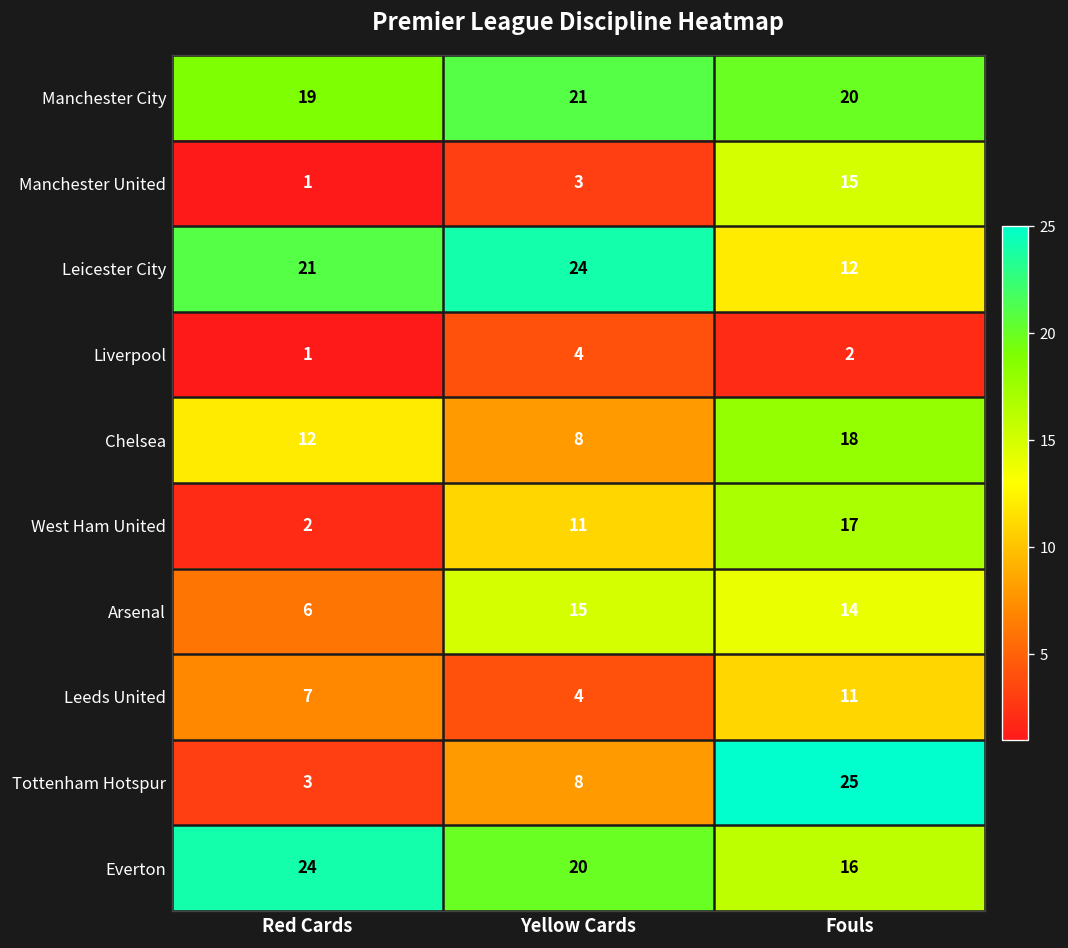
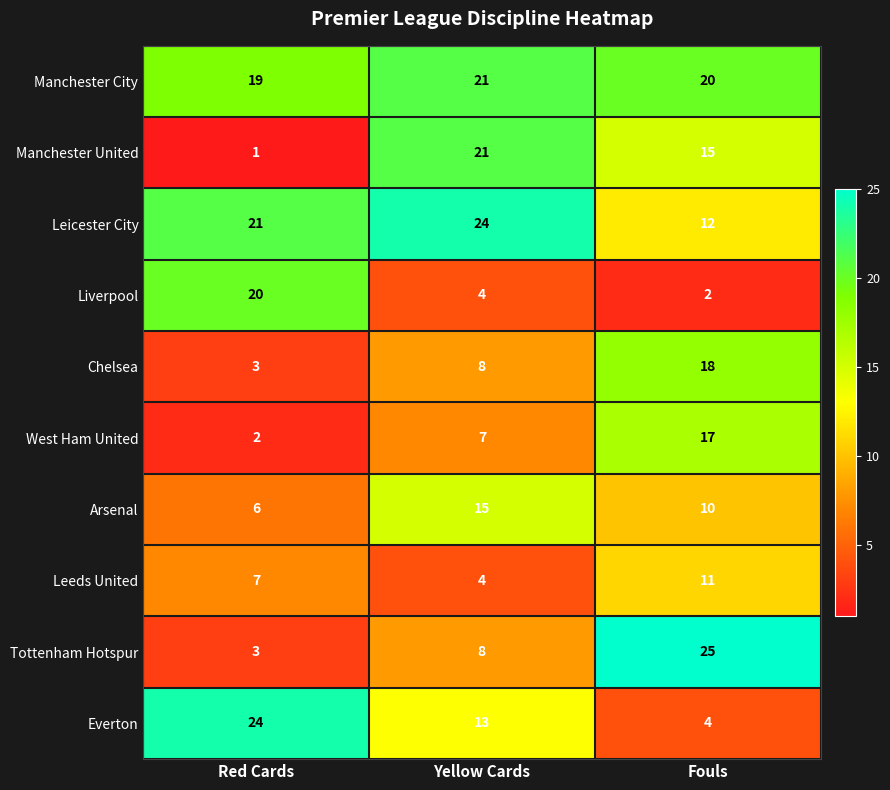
Manchester United, Yellow Cards: 3 -> 21
Liverpool, Red Cards: 1 -> 20
Chelsea, Red Cards: 12 -> 3
West Ham United, Yellow Cards: 11 -> 7
Arsenal, Fouls: 14 -> 10
Everton, Yellow Cards: 20 -> 13
Everton, Fouls: 16 -> 4
